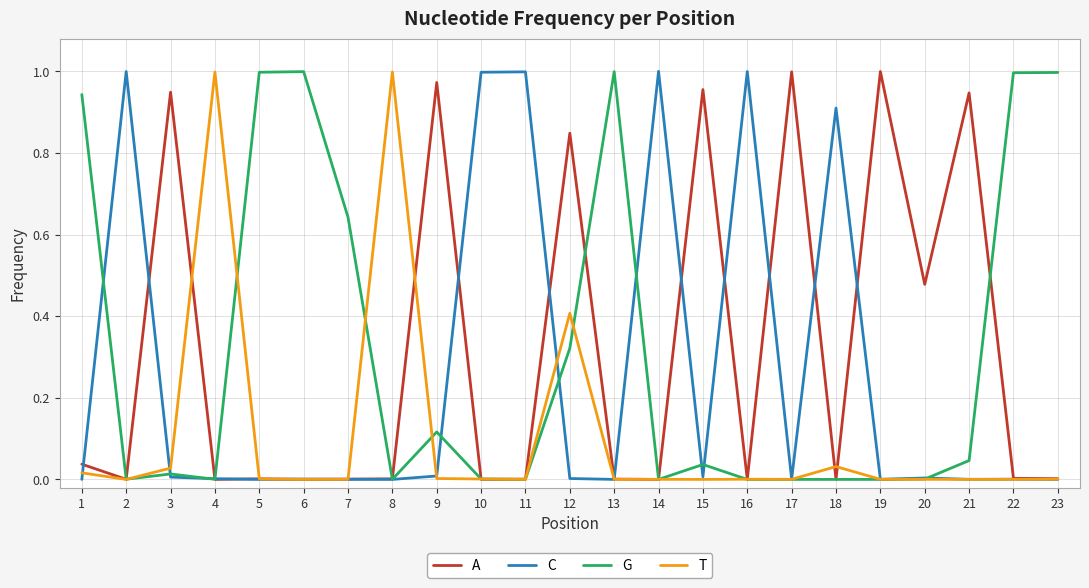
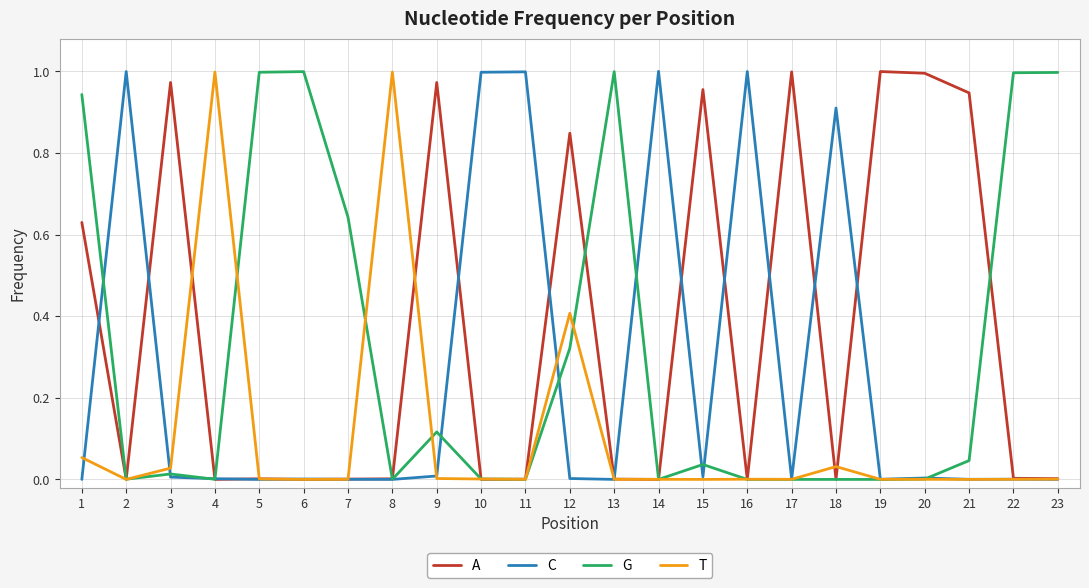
A, 1: 0.04 -> 0.63
T, 1: 0.02 -> 0.05
A, 3: 0.95 -> 0.97
A, 20: 0.48 -> 1.00
